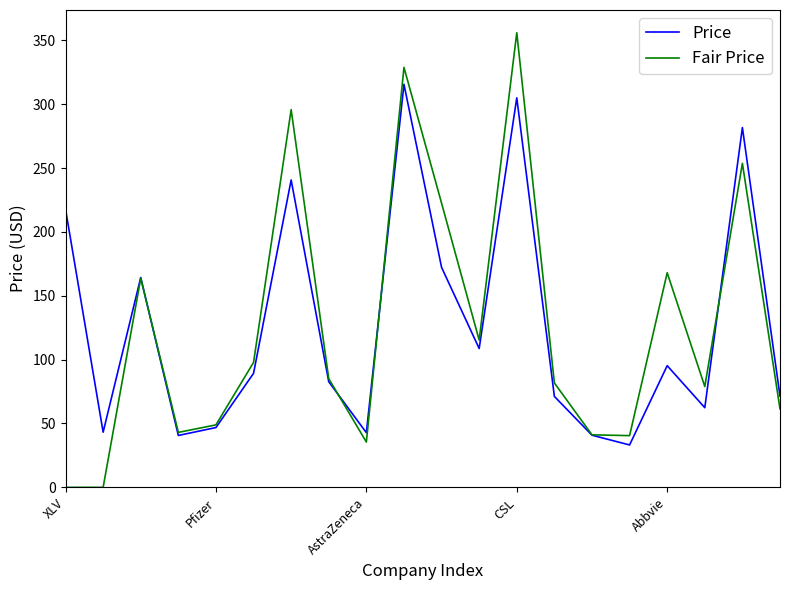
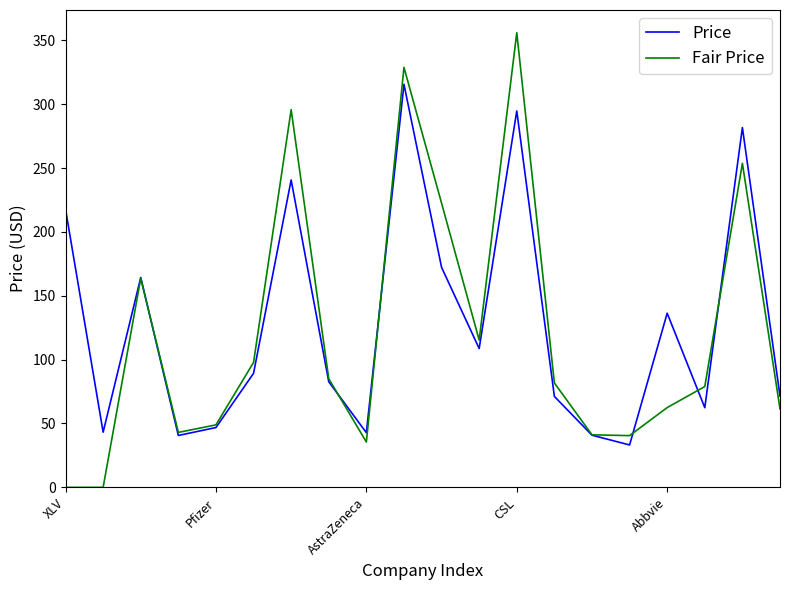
Price, CSL: 305 -> 295
Price, Abbvie: 95 -> 136
Fair Price, Abbvie: 168 -> 62
